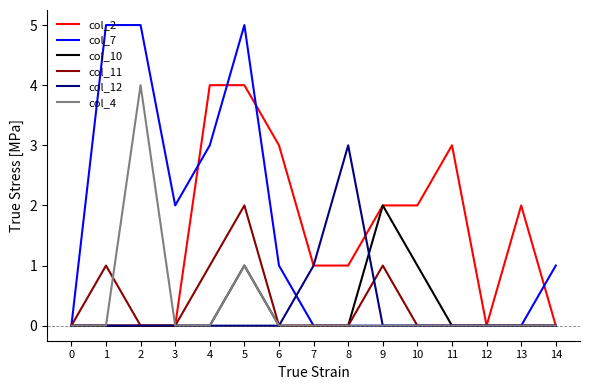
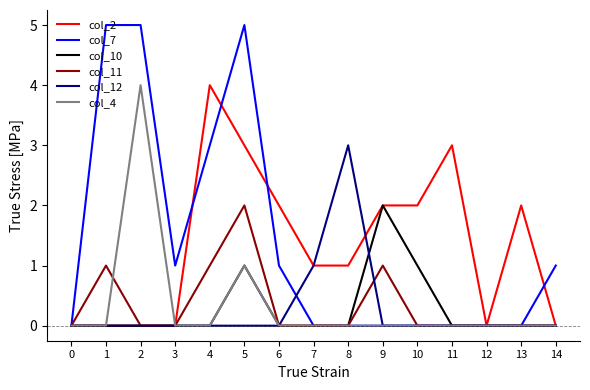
col_7, 3: 2 -> 1
col_2, 5: 4 -> 3
col_2, 6: 3 -> 2
